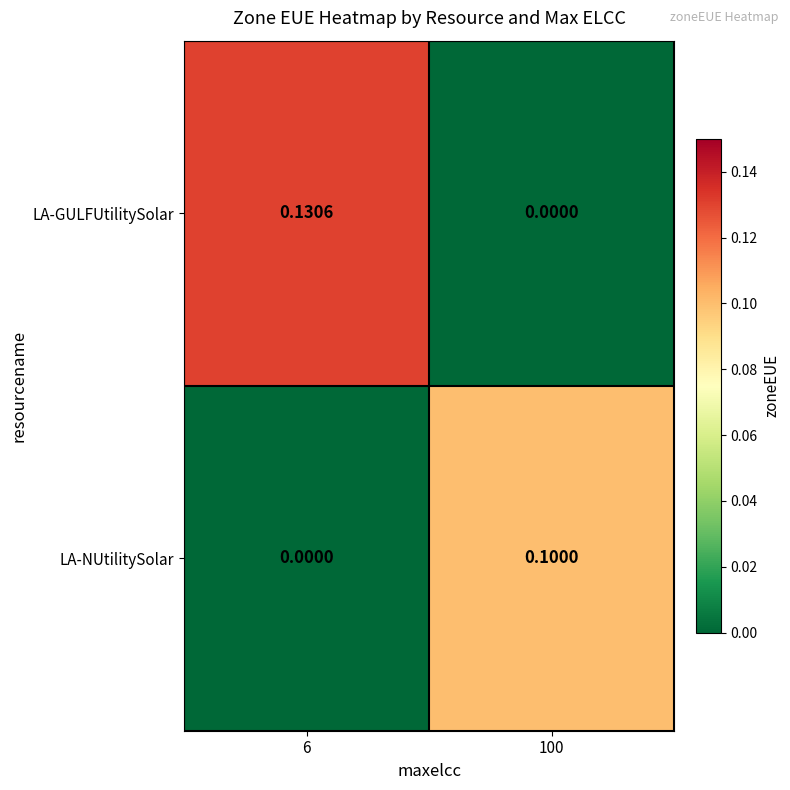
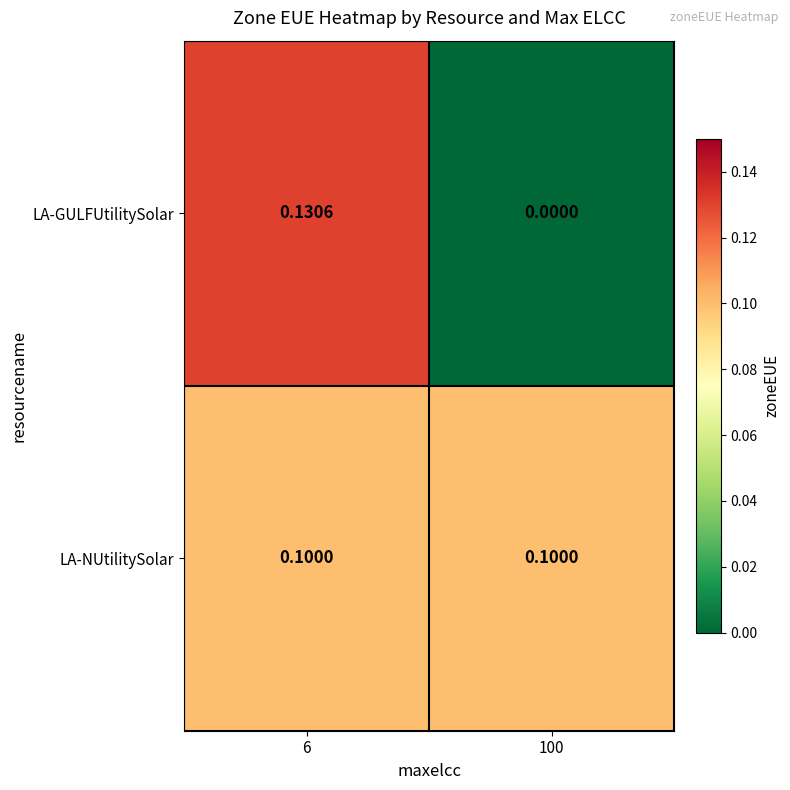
LA-NUtilitySolar, 6: 0.0000 -> 0.1000
